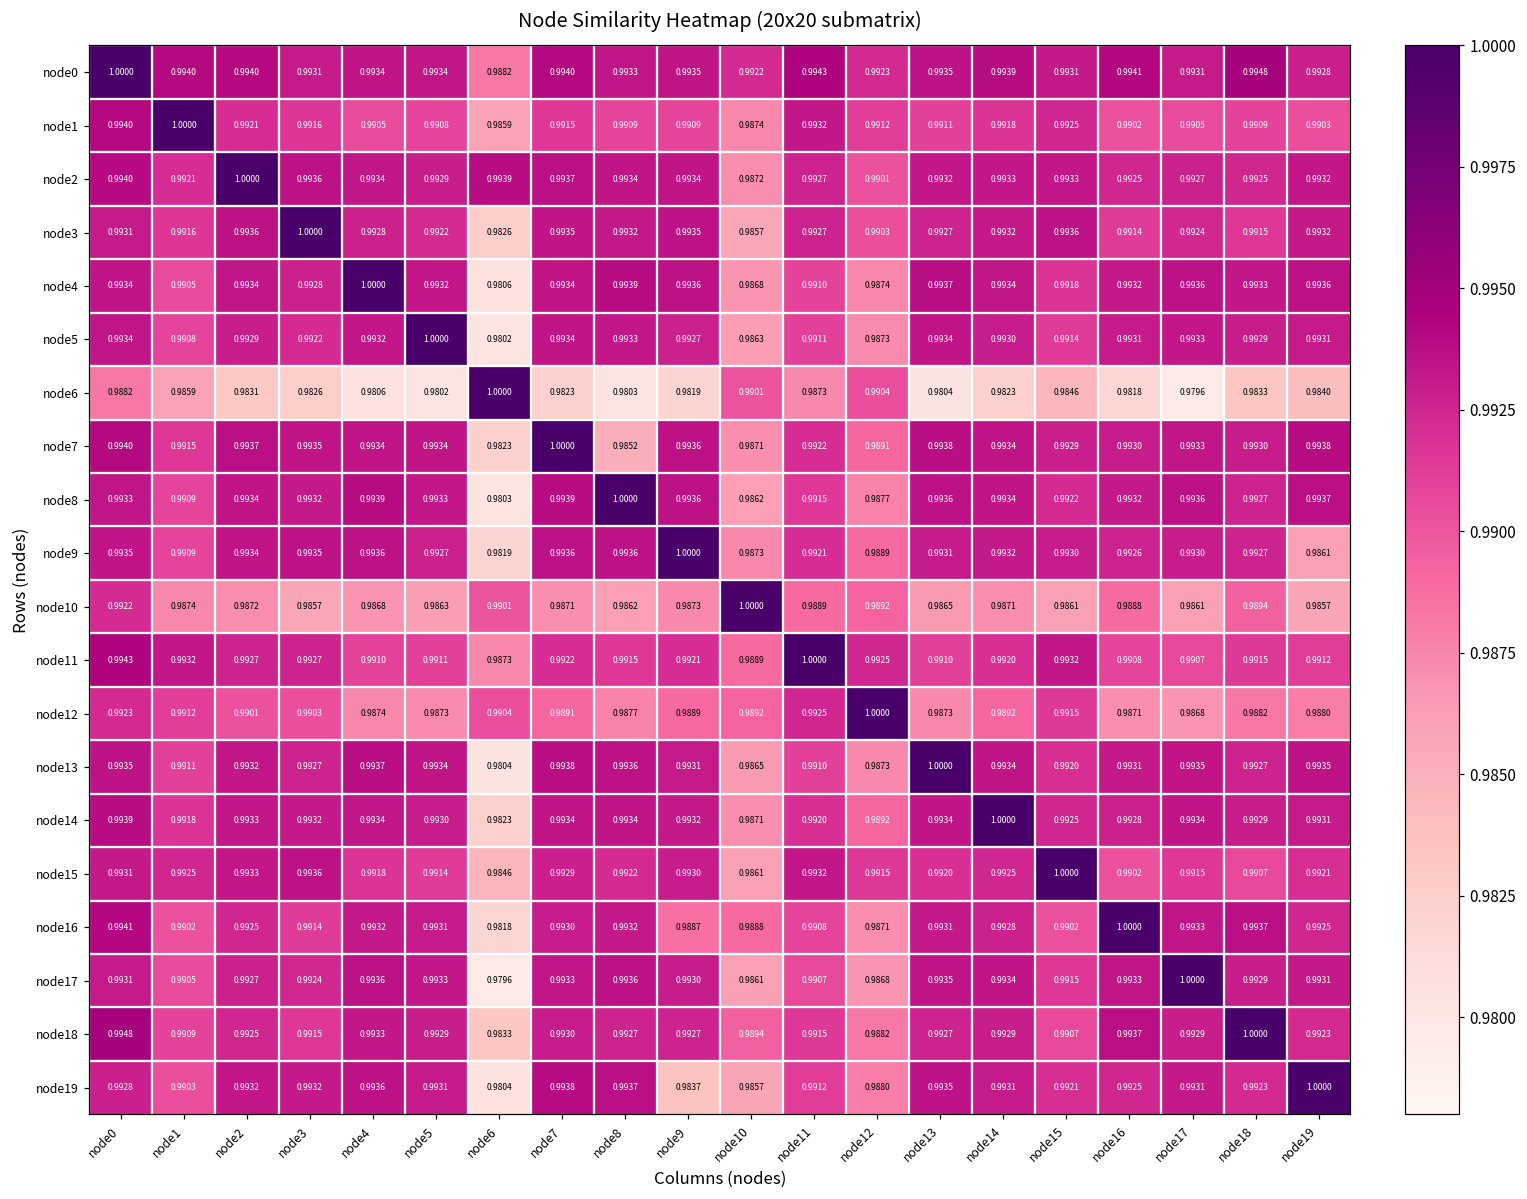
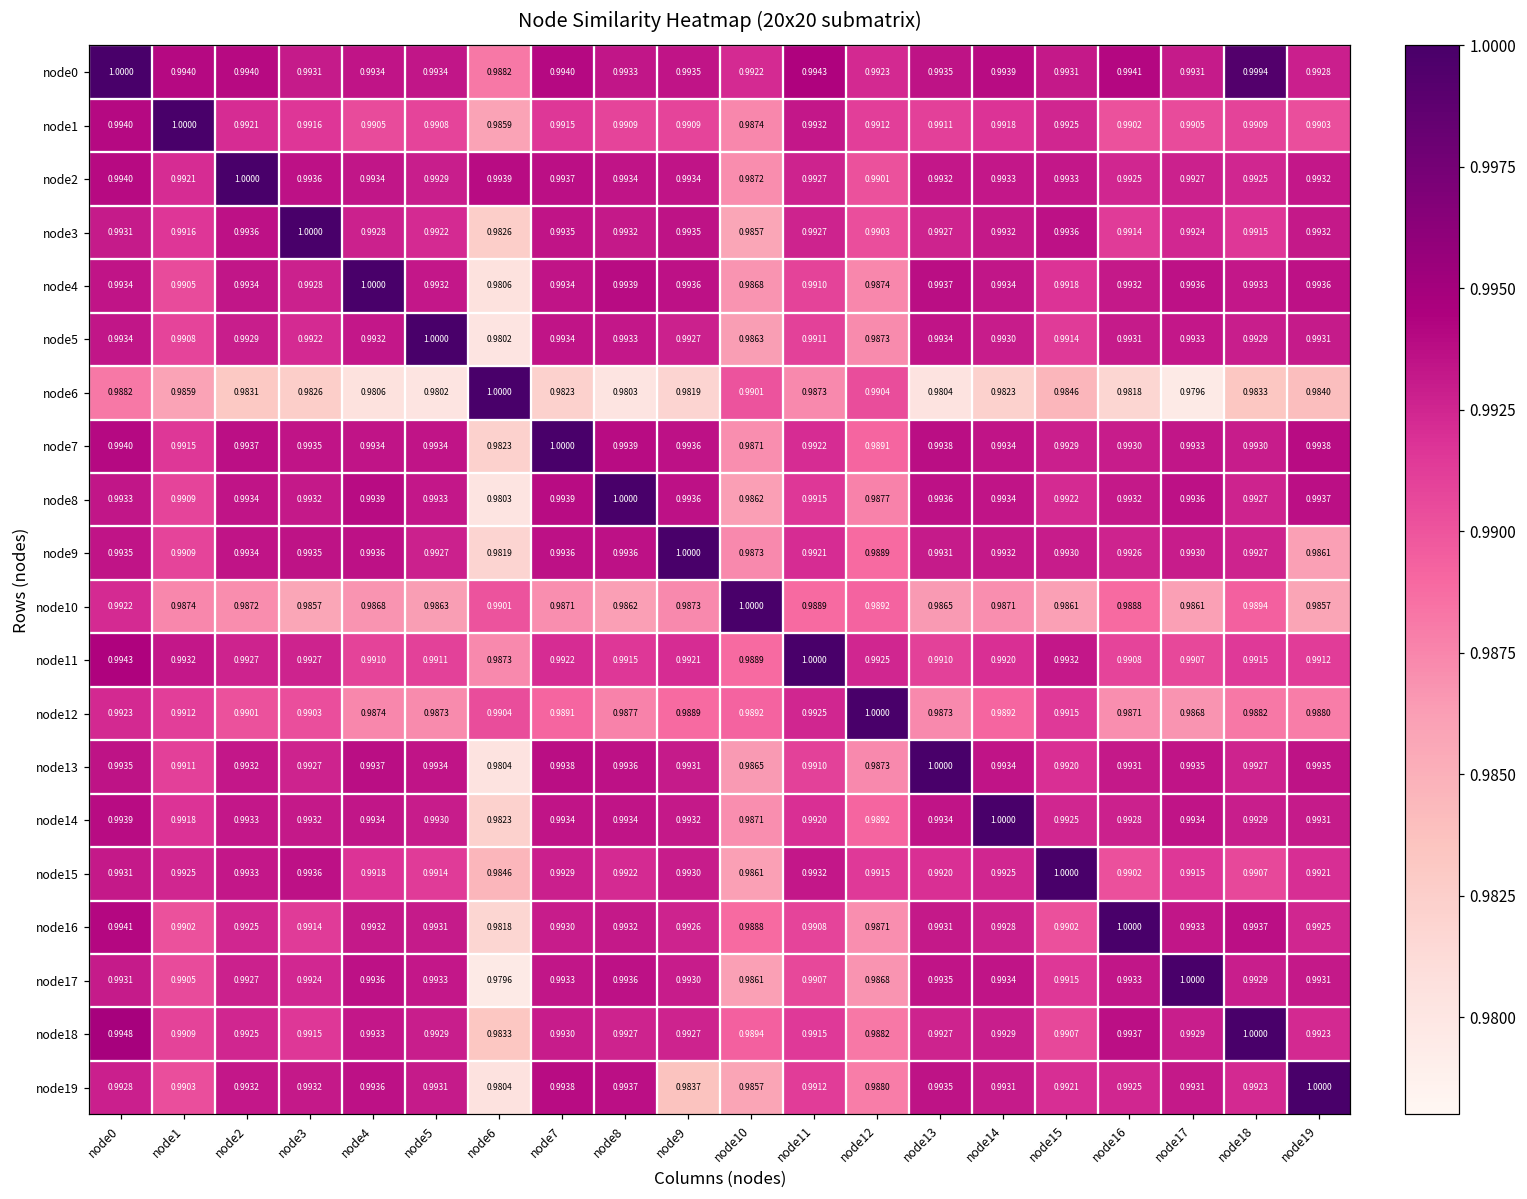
node0, node18: 0.9948 -> 0.9994
node7, node8: 0.9852 -> 0.9939
node16, node9: 0.9887 -> 0.9926
